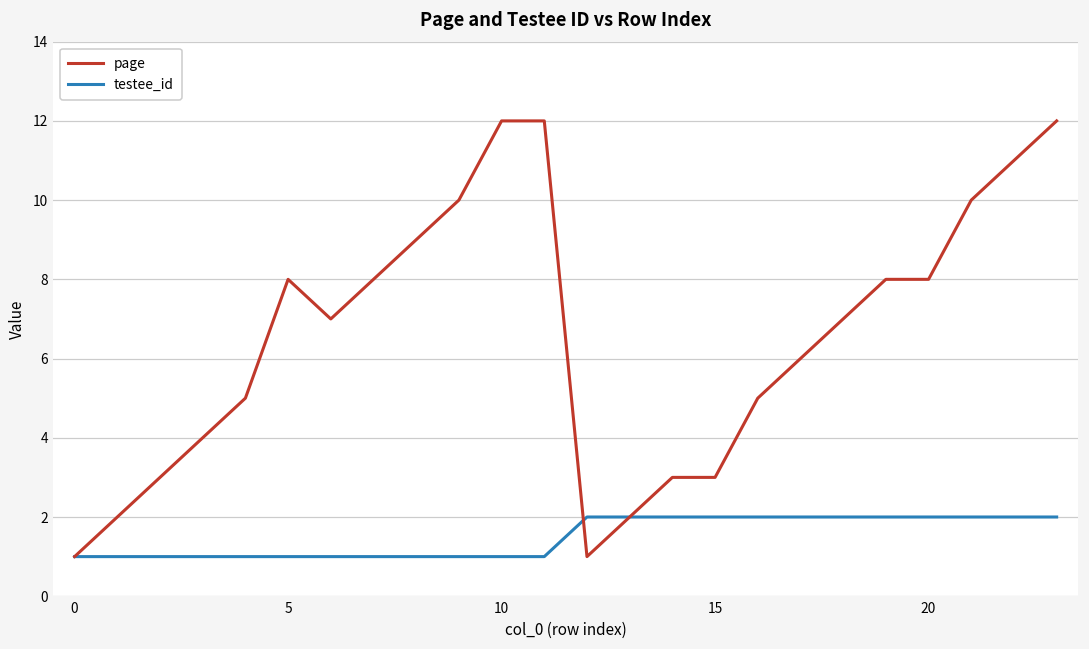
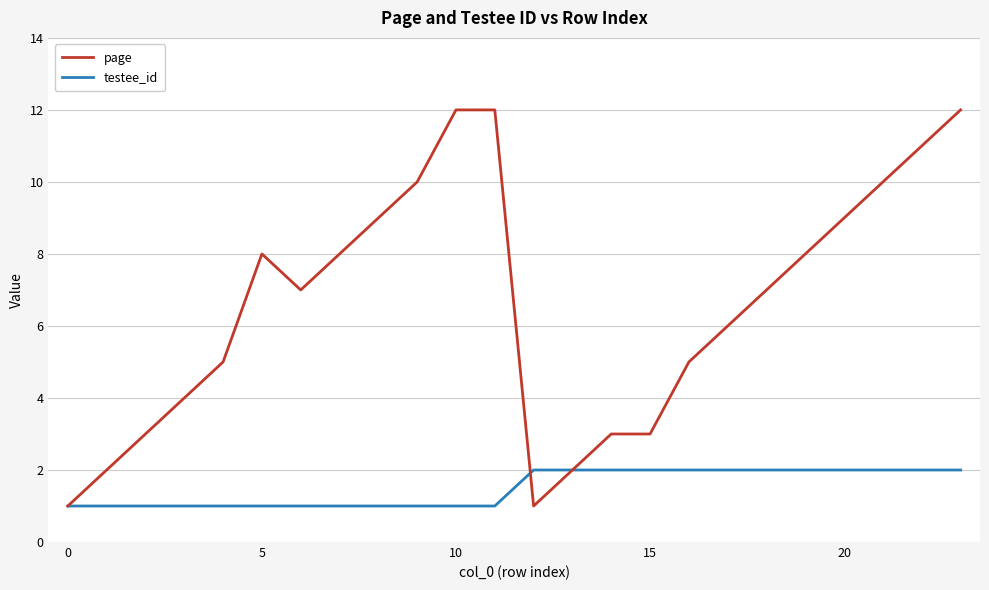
page, 20: 8 -> 9
